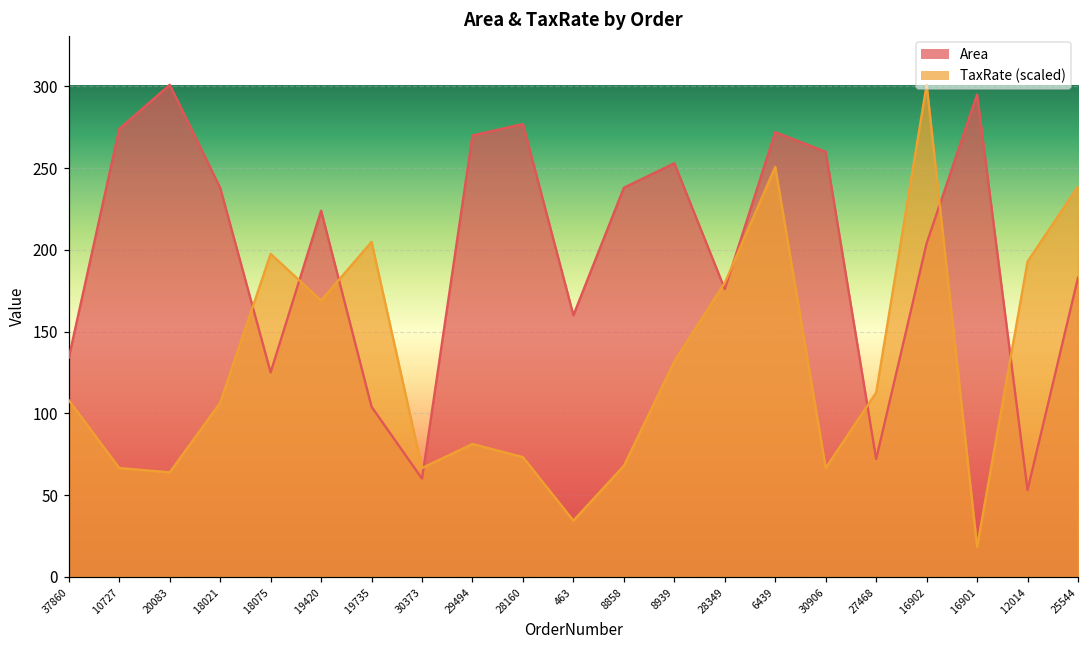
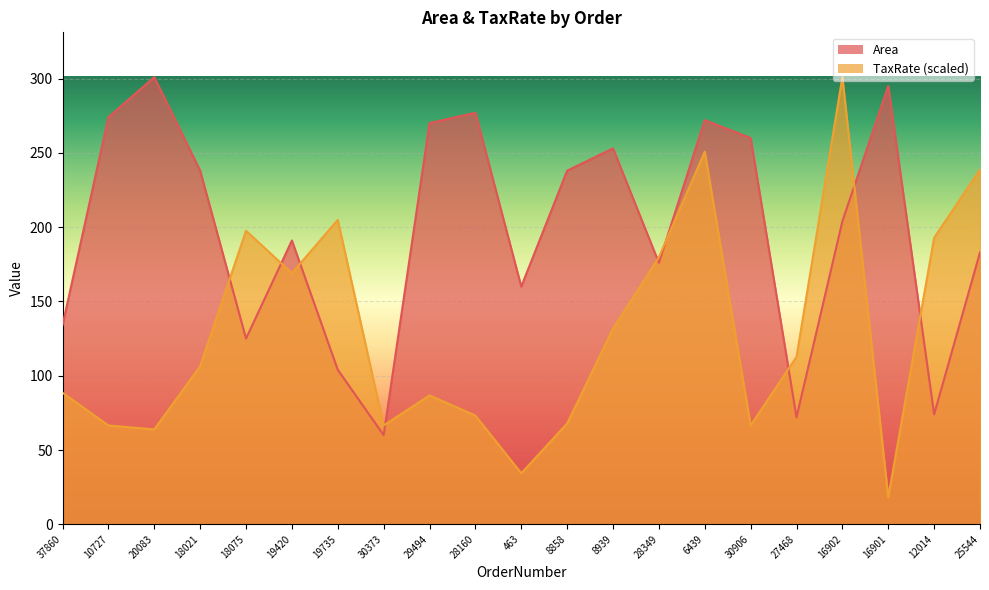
TaxRate (scaled), 37860: 108 -> 89
Area, 19420: 224 -> 191
TaxRate (scaled), 29494: 81 -> 87
Area, 12014: 53 -> 74
